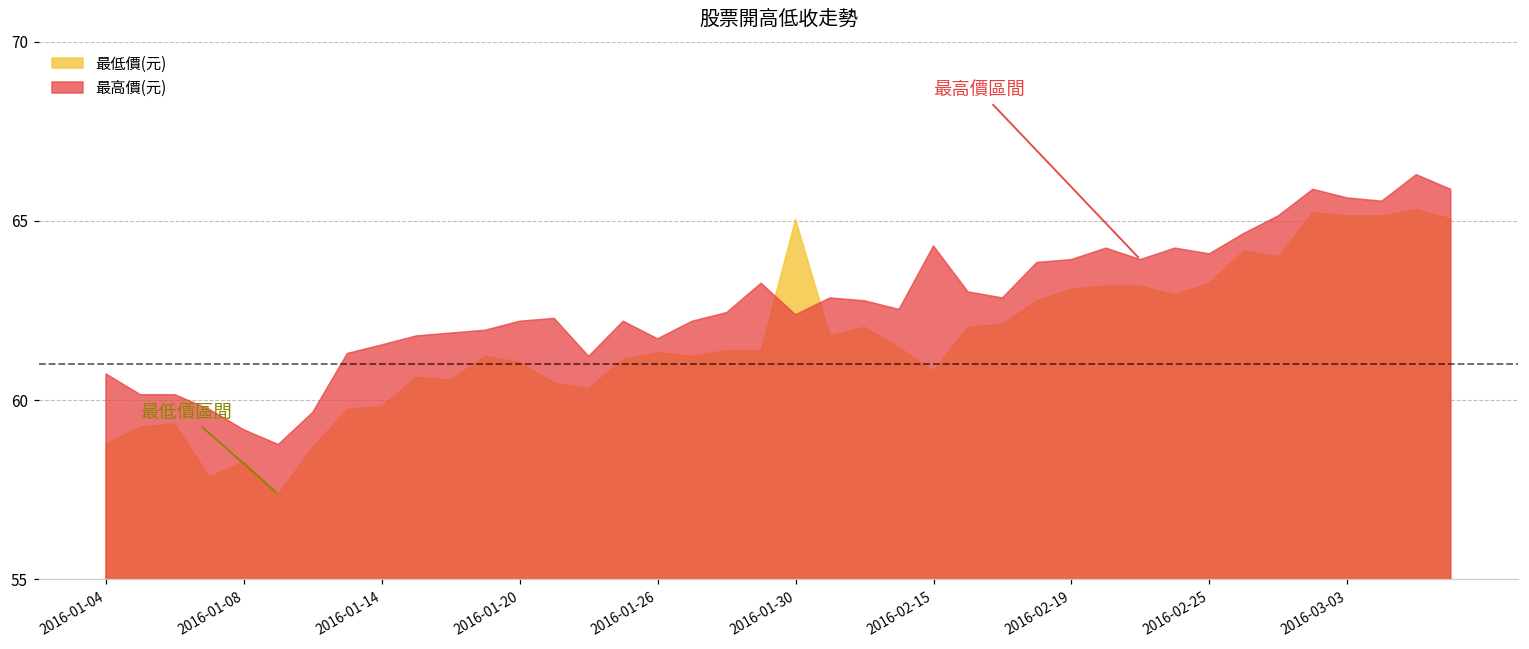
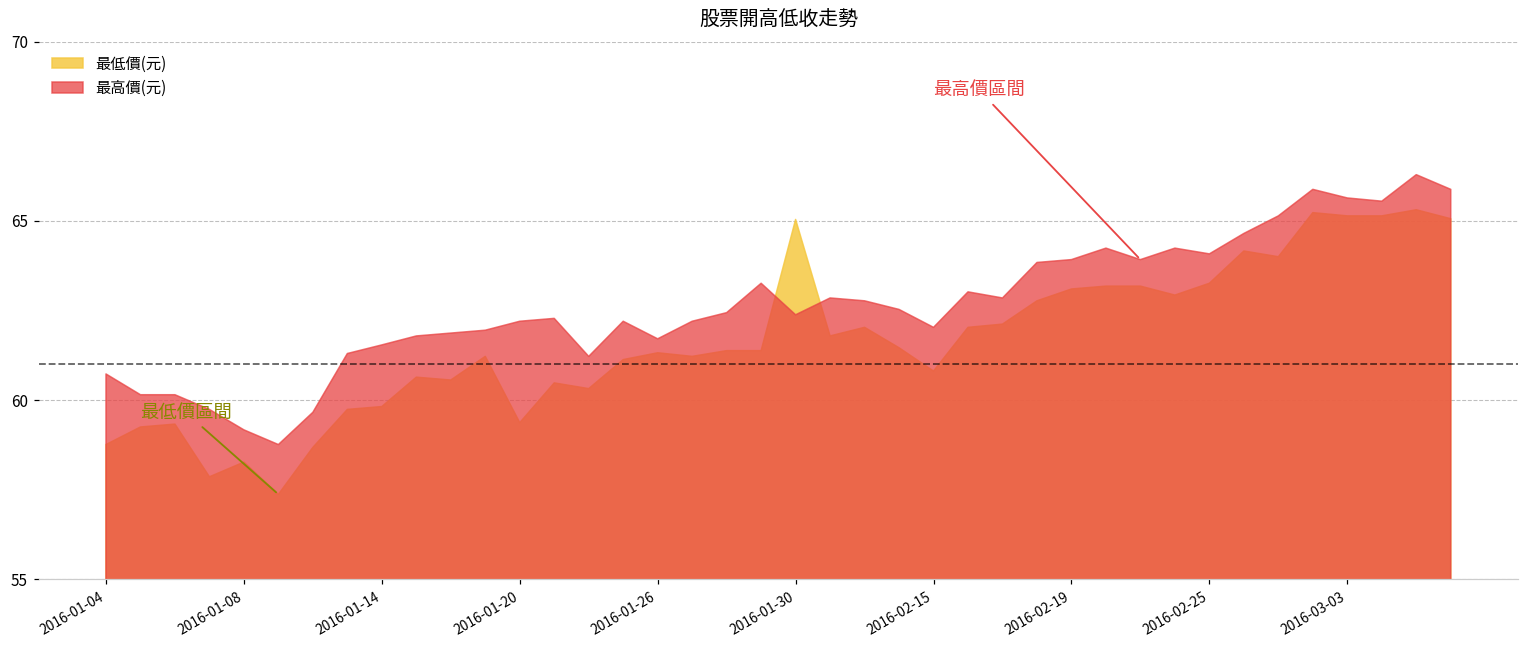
最低價(元), 2016-01-20: 61.1 -> 59.4
最高價(元), 2016-02-15: 64.3 -> 62.0
